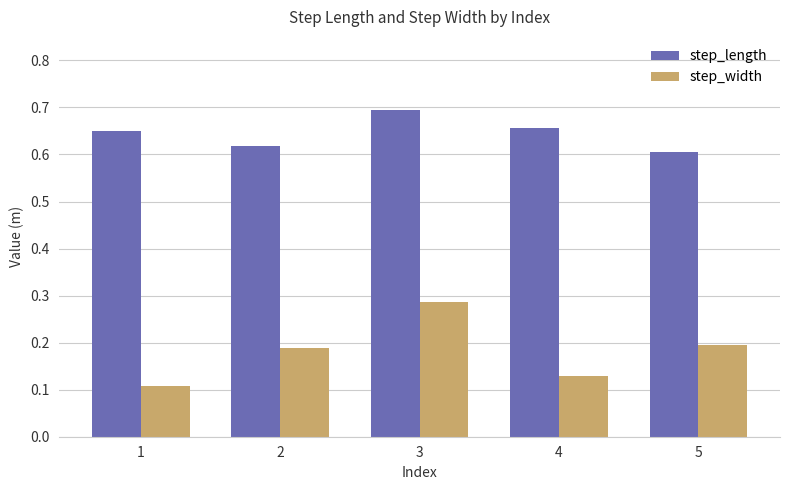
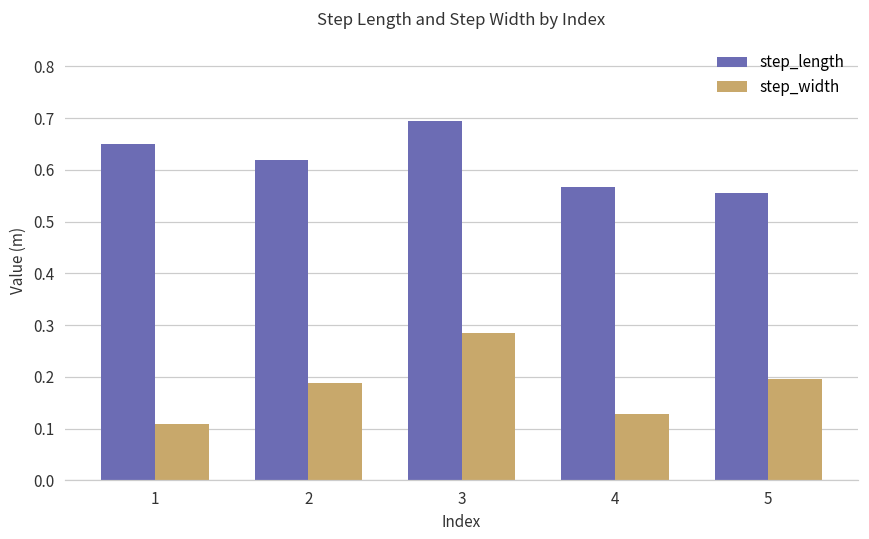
step_length, 4: 0.66 -> 0.57
step_length, 5: 0.61 -> 0.56
